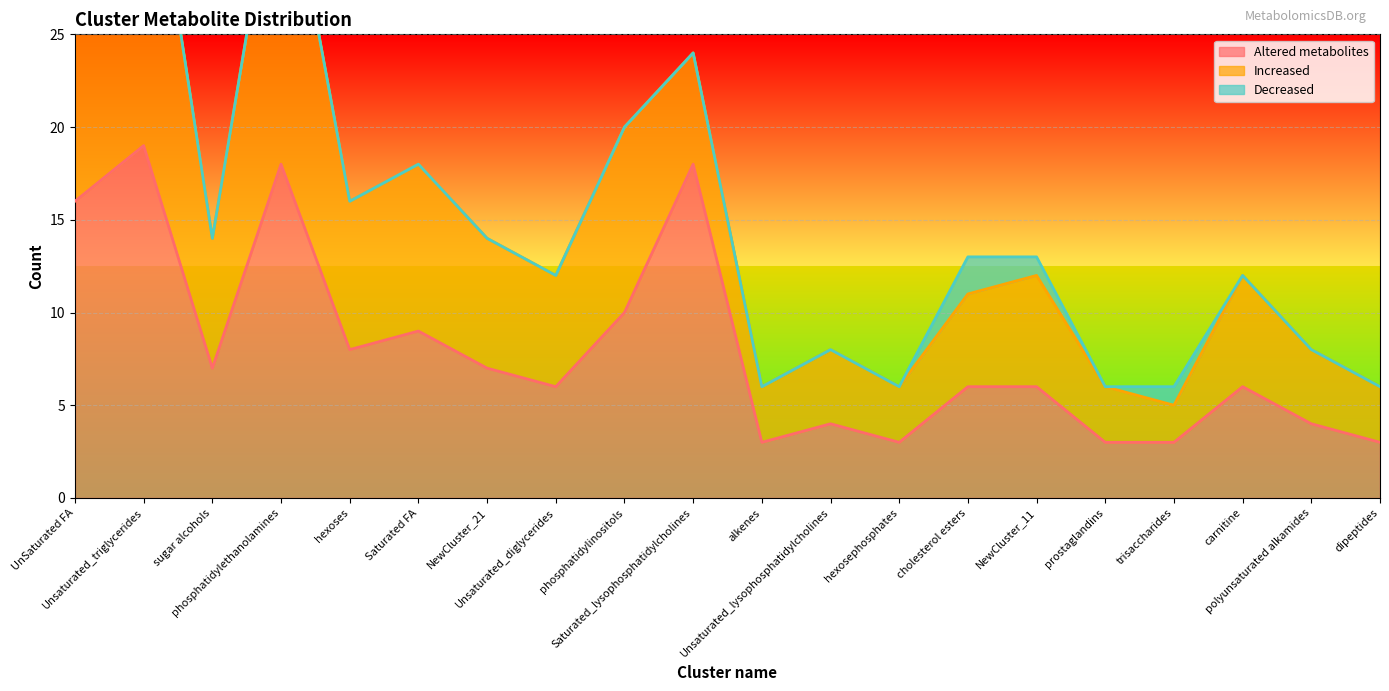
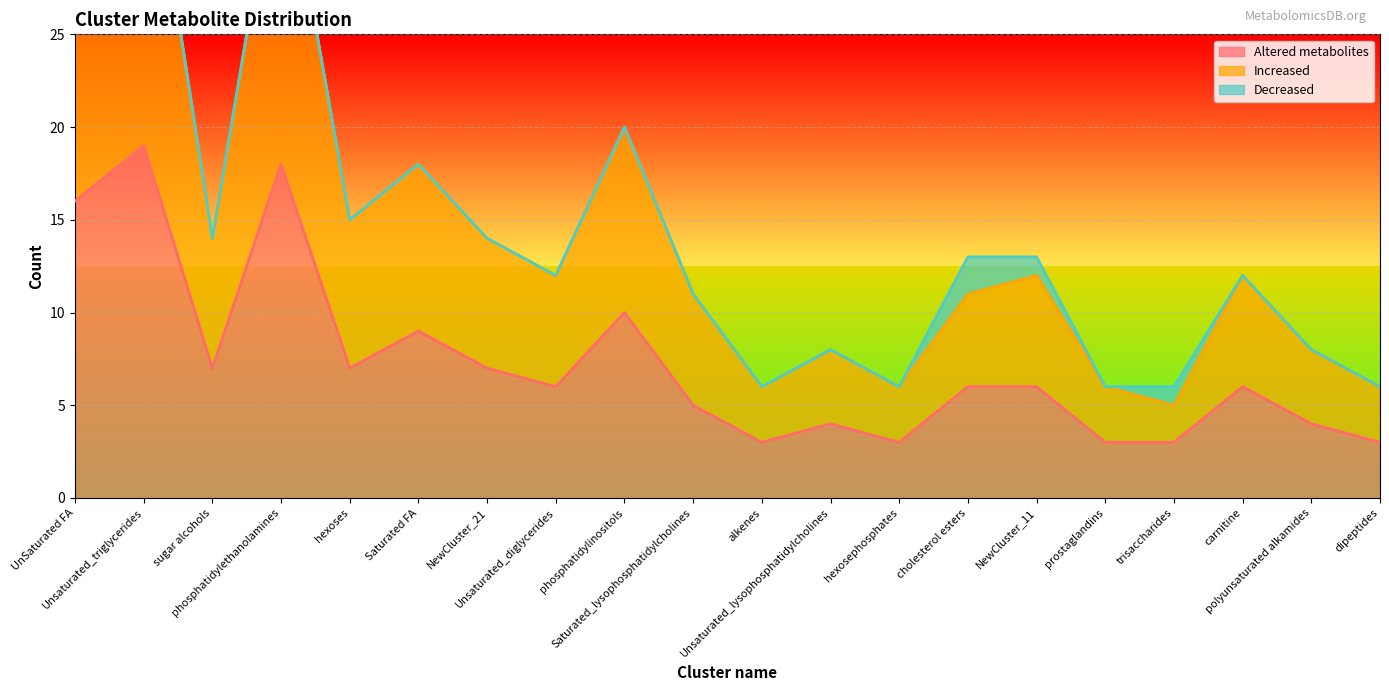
Altered metabolites, hexoses: 8 -> 7
Altered metabolites, Saturated_lysophosphatidylcholines: 18 -> 5
